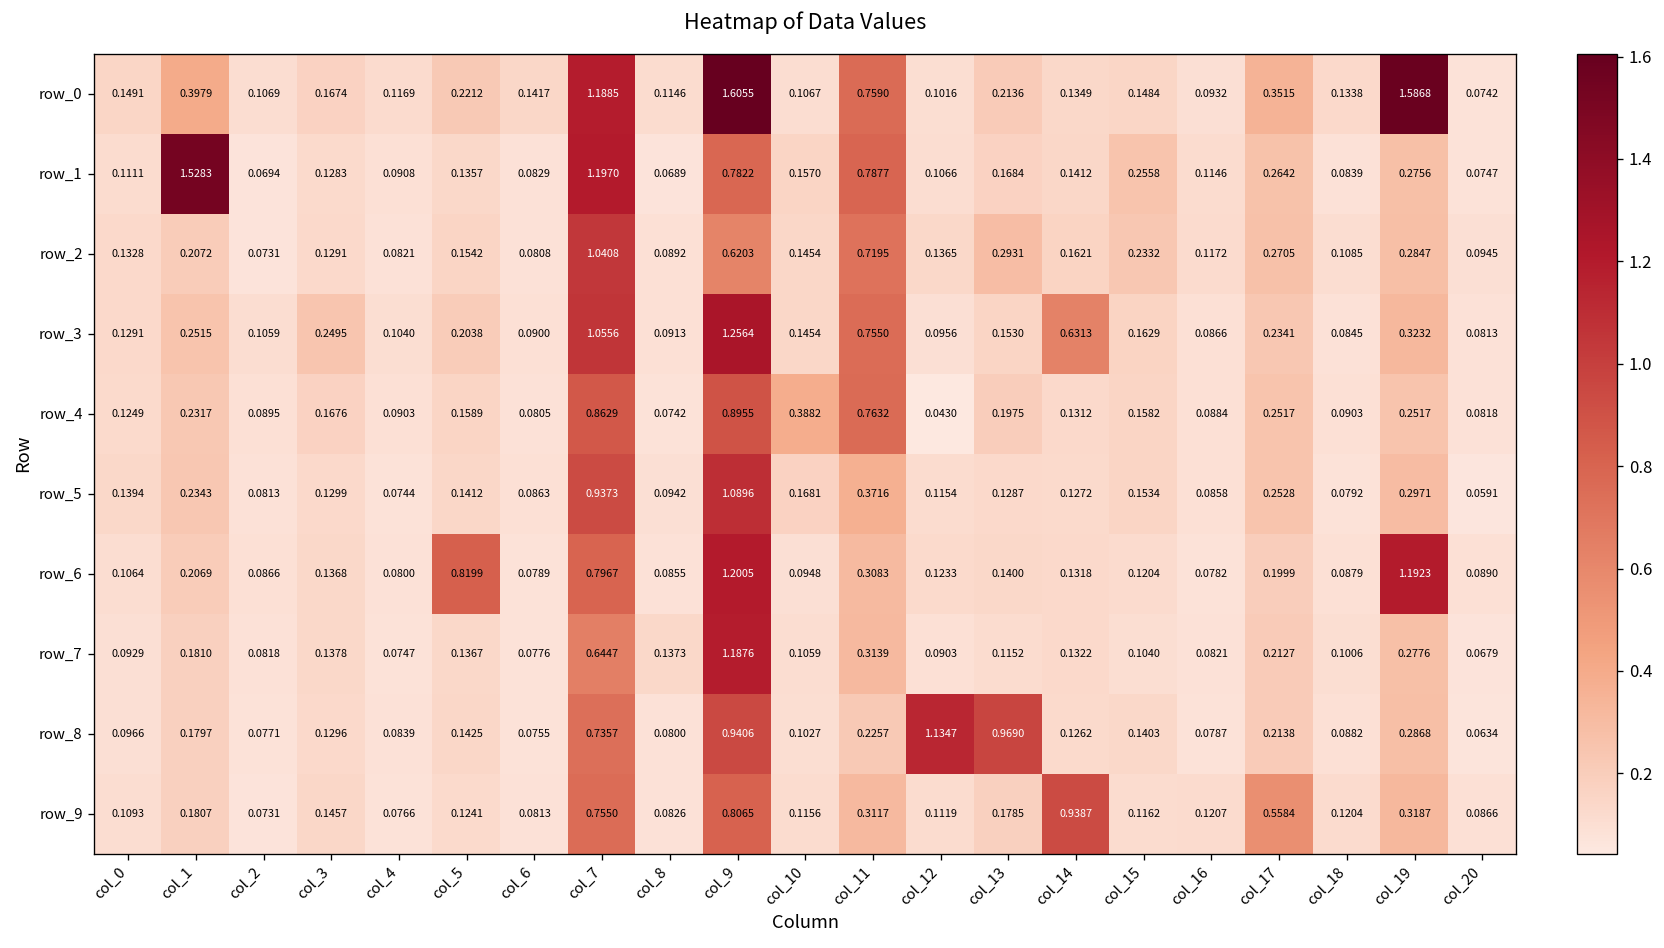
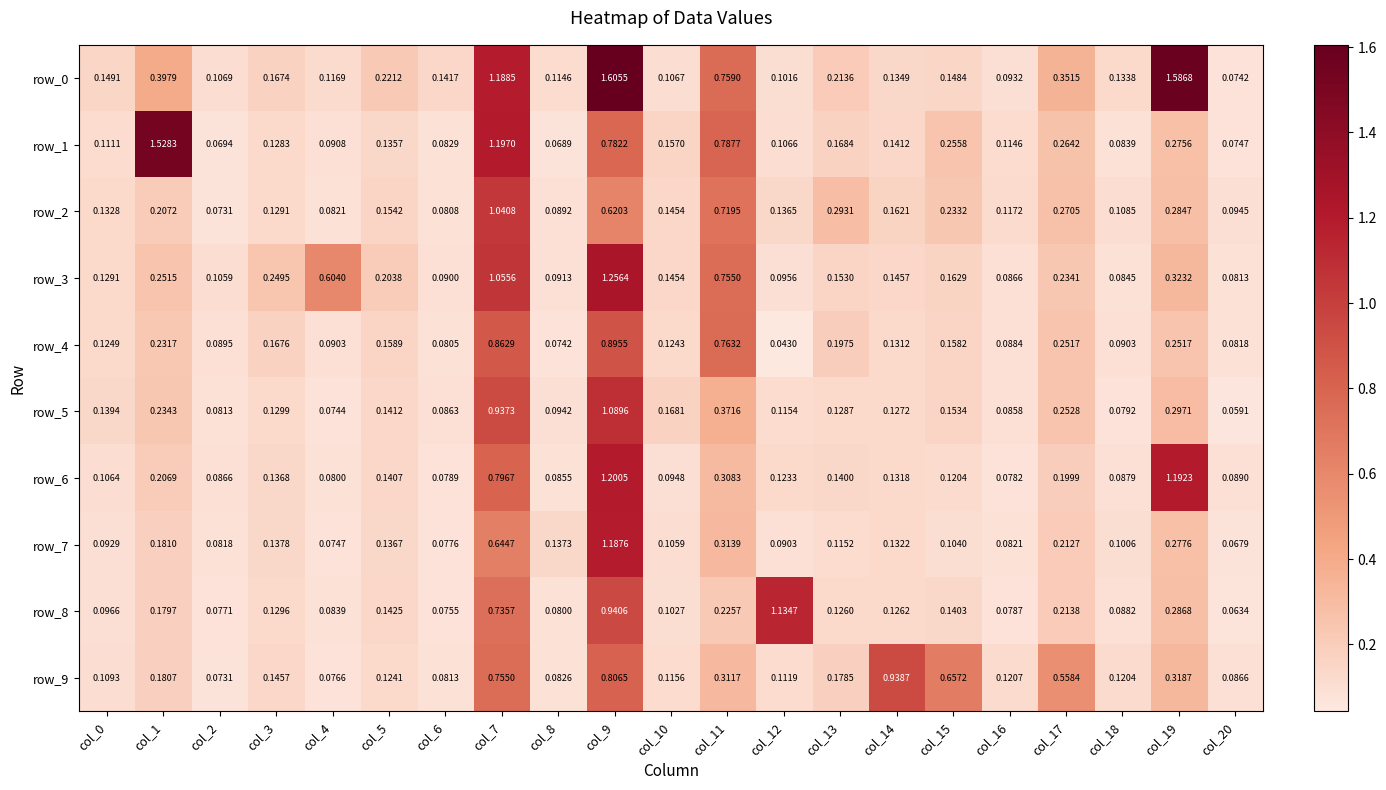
row_3, col_4: 0.1040 -> 0.6040
row_3, col_14: 0.6313 -> 0.1457
row_4, col_10: 0.3882 -> 0.1243
row_6, col_5: 0.8199 -> 0.1407
row_8, col_13: 0.9690 -> 0.1260
row_9, col_15: 0.1162 -> 0.6572
